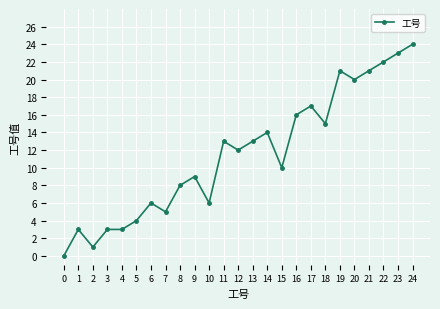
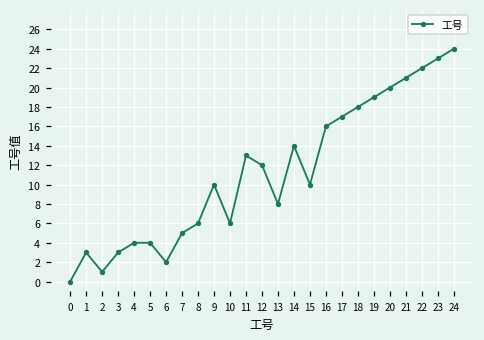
4: 3 -> 4
6: 6 -> 2
8: 8 -> 6
9: 9 -> 10
13: 13 -> 8
18: 15 -> 18
19: 21 -> 19
